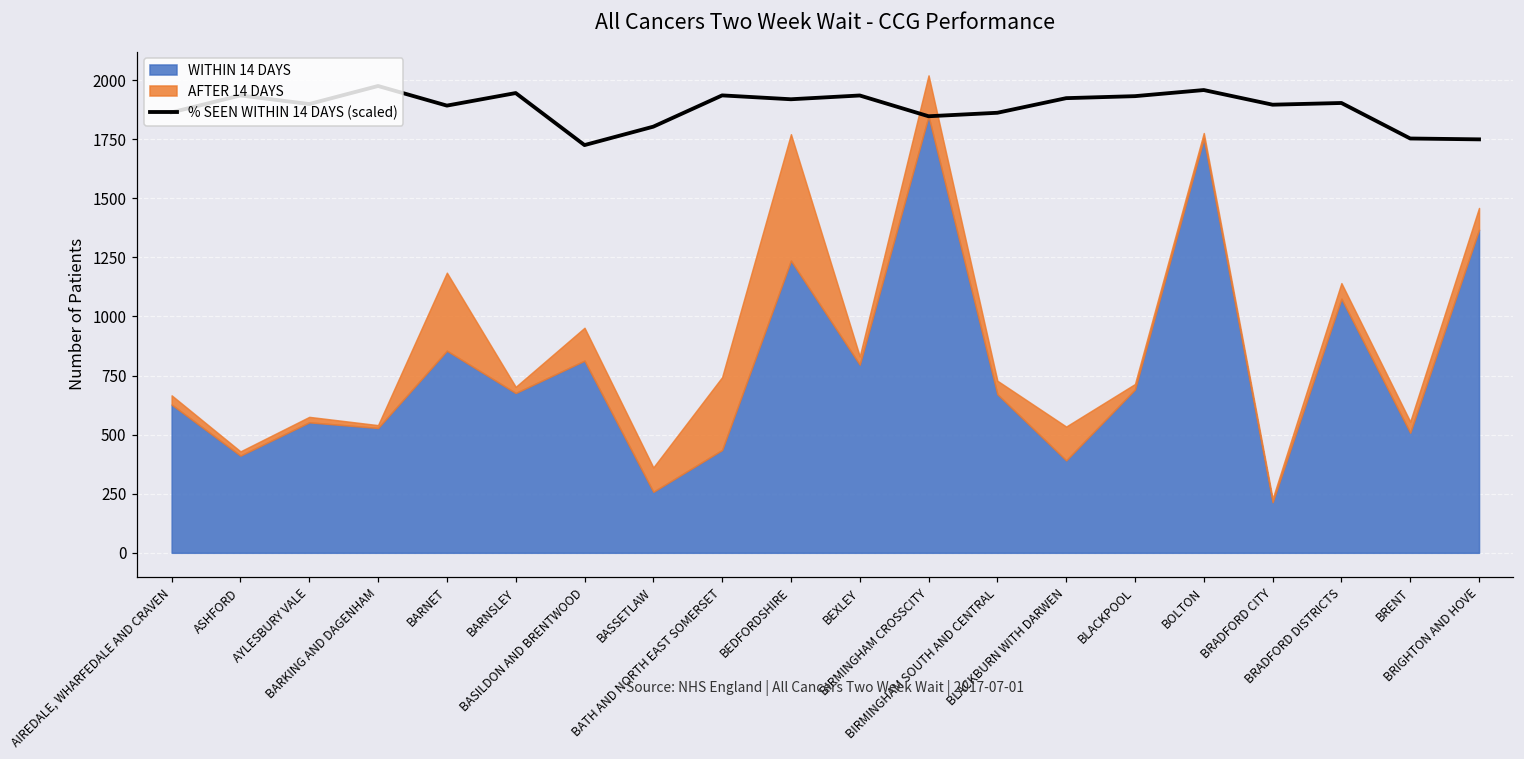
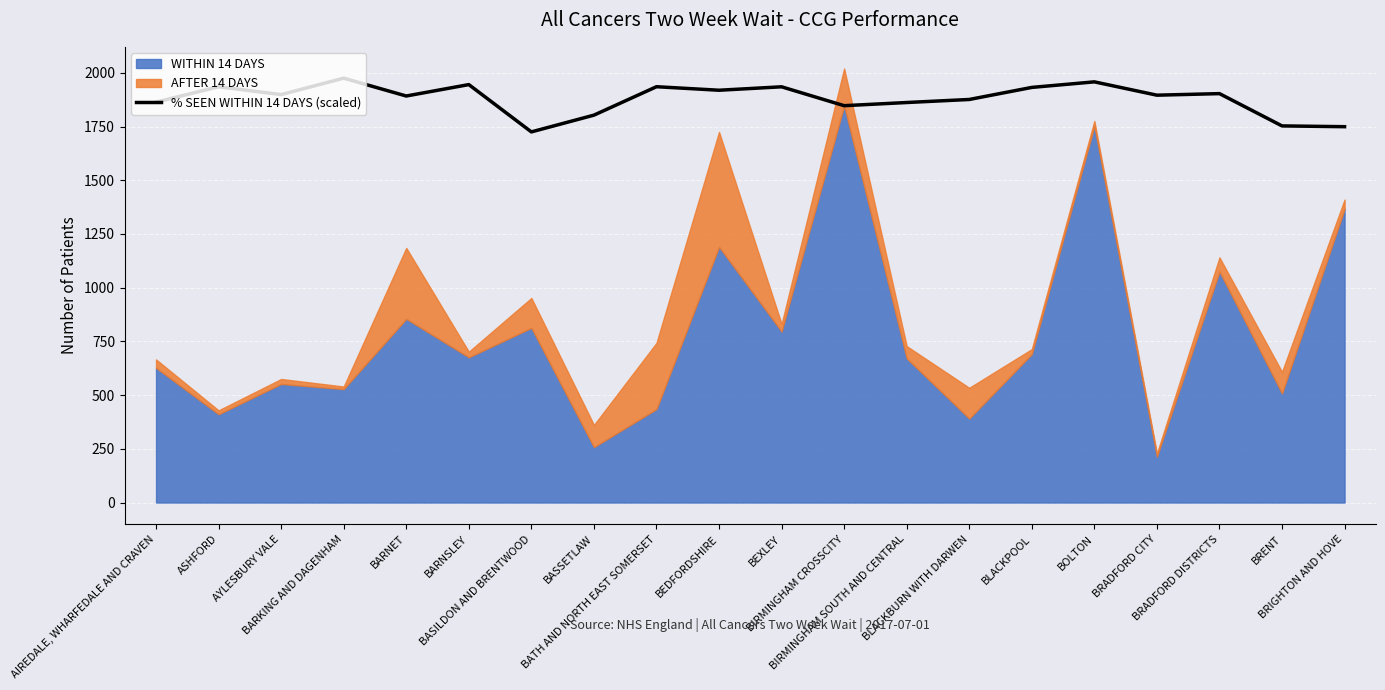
WITHIN 14 DAYS, BEDFORDSHIRE: 1240 -> 1190
% SEEN WITHIN 14 DAYS (scaled), BLACKBURN WITH DARWEN: 1920 -> 1880
AFTER 14 DAYS, BRENT: 50 -> 100
AFTER 14 DAYS, BRIGHTON AND HOVE: 90 -> 40
